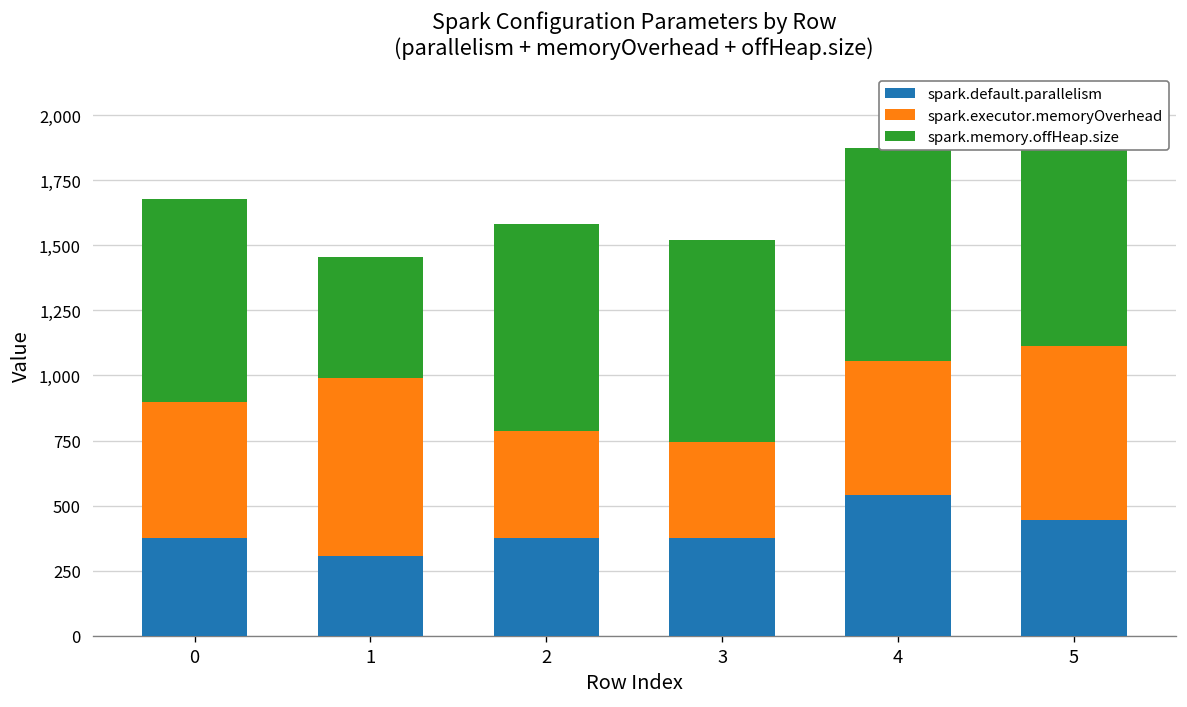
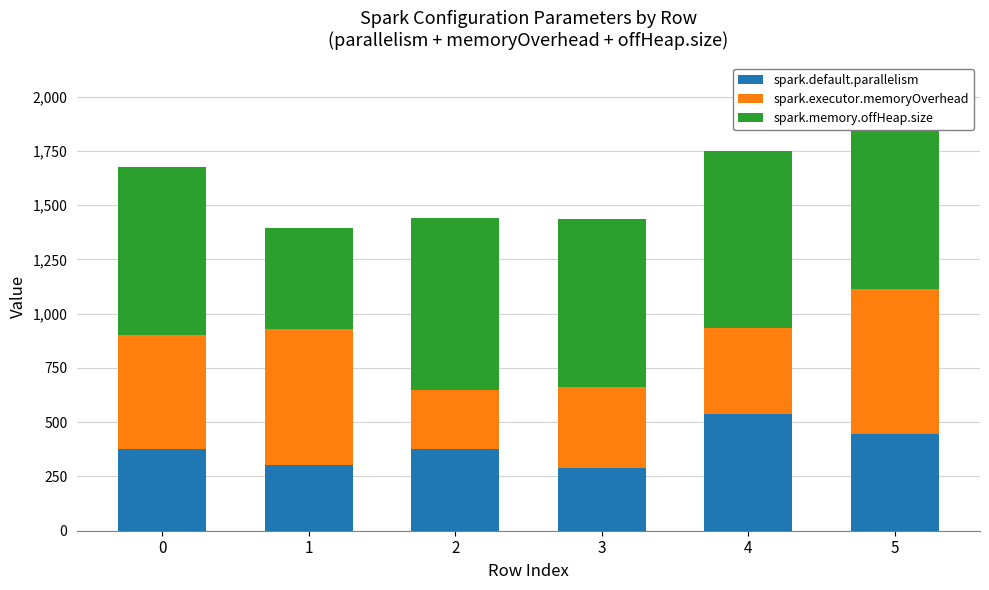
spark.executor.memoryOverhead, 1: 690 -> 630
spark.executor.memoryOverhead, 2: 410 -> 270
spark.default.parallelism, 3: 380 -> 290
spark.executor.memoryOverhead, 4: 520 -> 390
